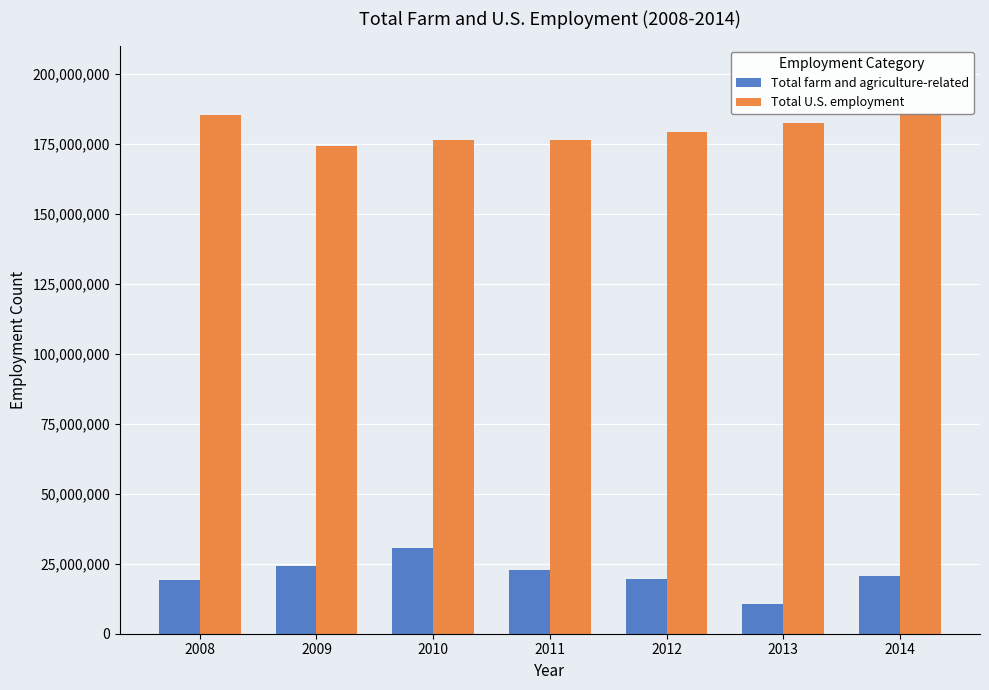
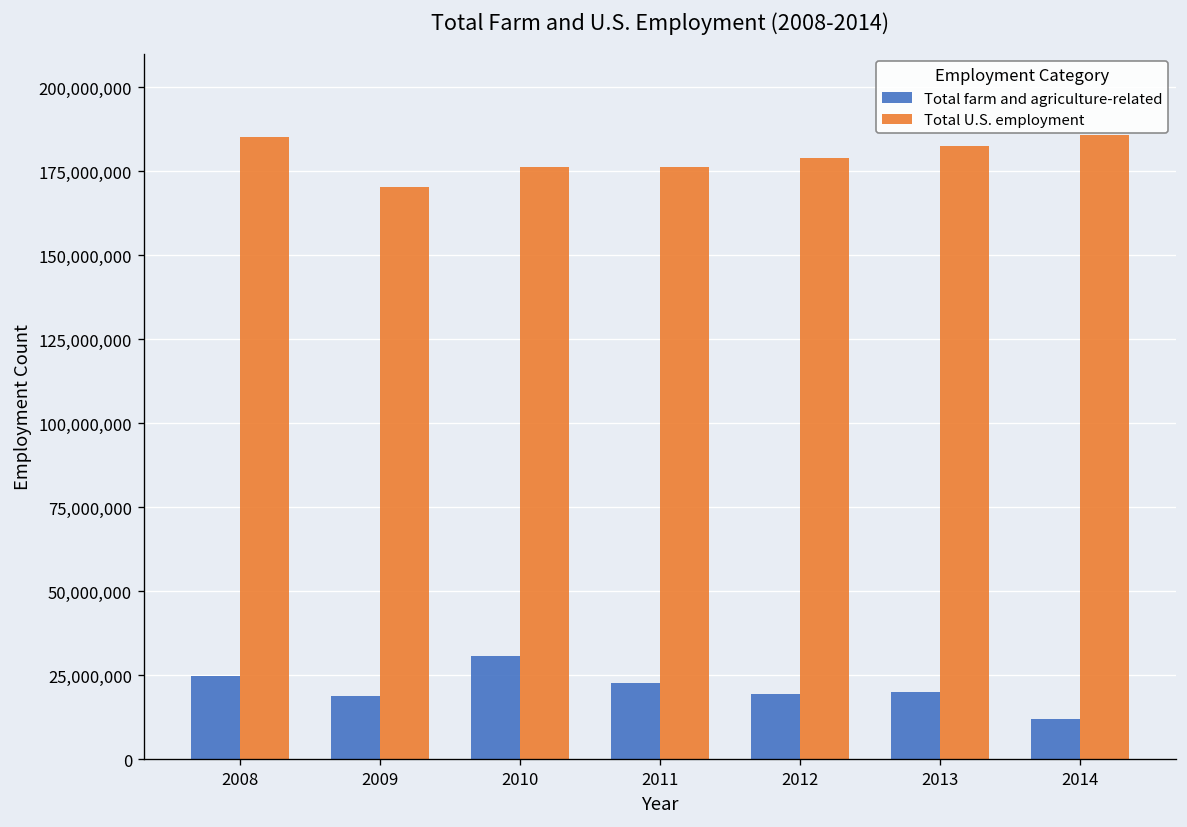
Total farm and agriculture-related, 2008: 19,000,000 -> 25,000,000
Total farm and agriculture-related, 2009: 24,000,000 -> 19,000,000
Total U.S. employment, 2009: 174,000,000 -> 170,000,000
Total farm and agriculture-related, 2013: 11,000,000 -> 20,000,000
Total farm and agriculture-related, 2014: 21,000,000 -> 12,000,000
